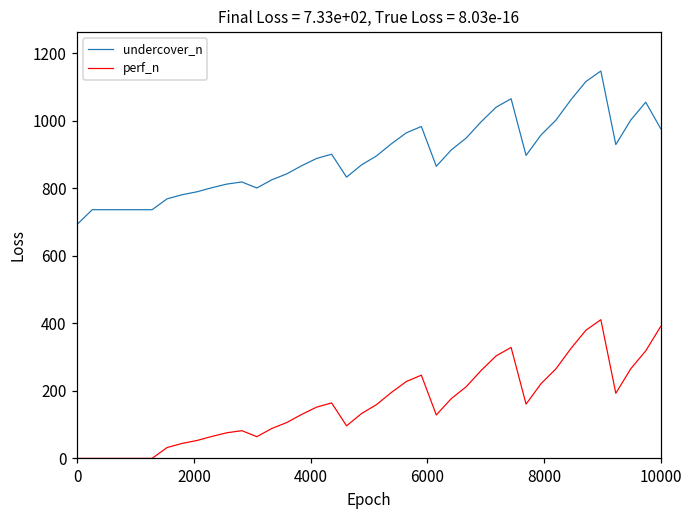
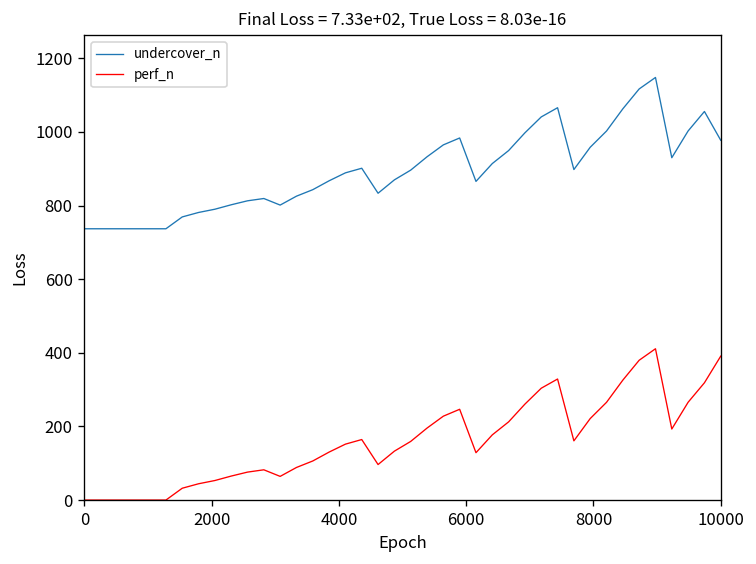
undercover_n, 0: 690 -> 740
